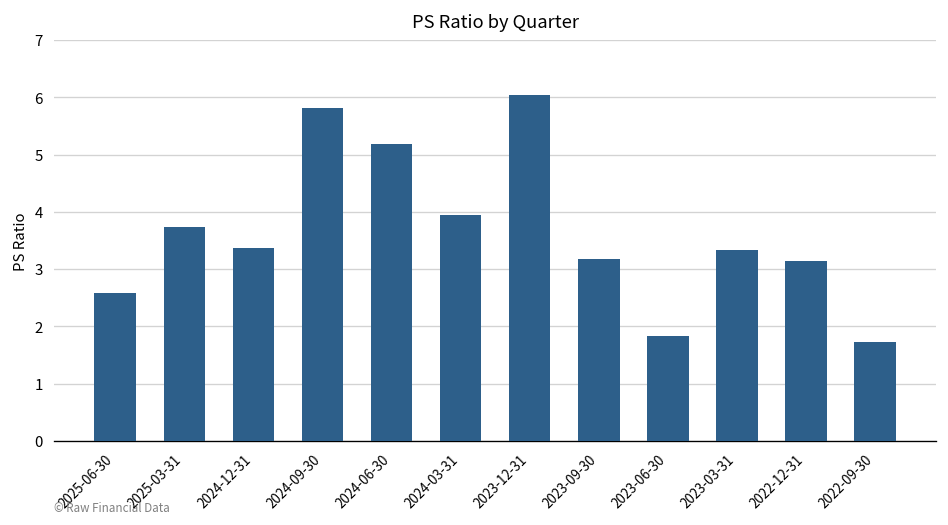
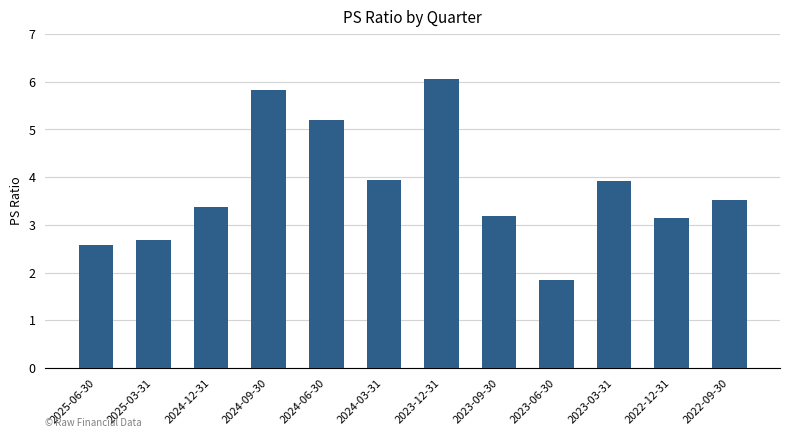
2025-03-31: 3.7 -> 2.7
2023-03-31: 3.3 -> 3.9
2022-09-30: 1.7 -> 3.5
